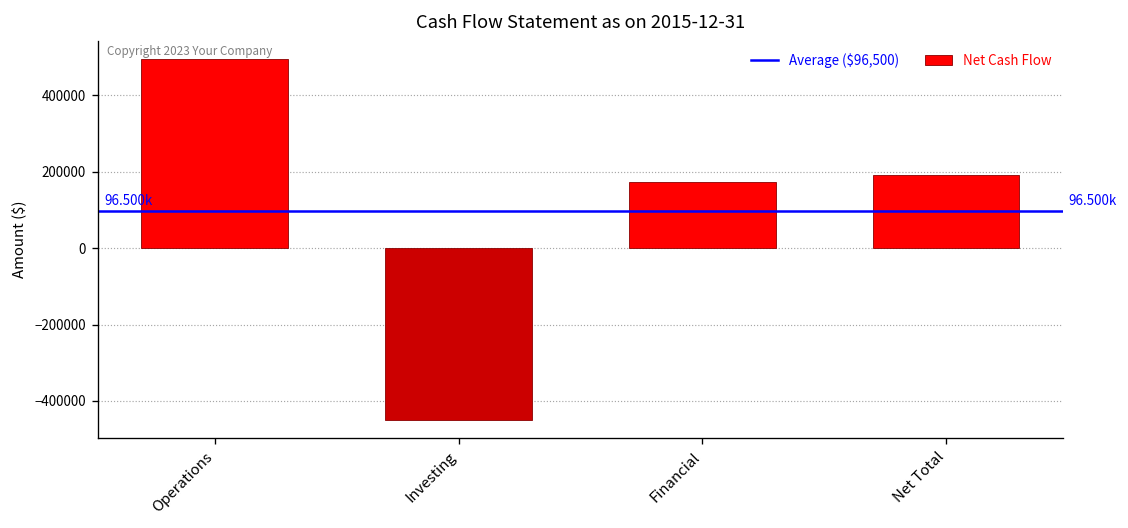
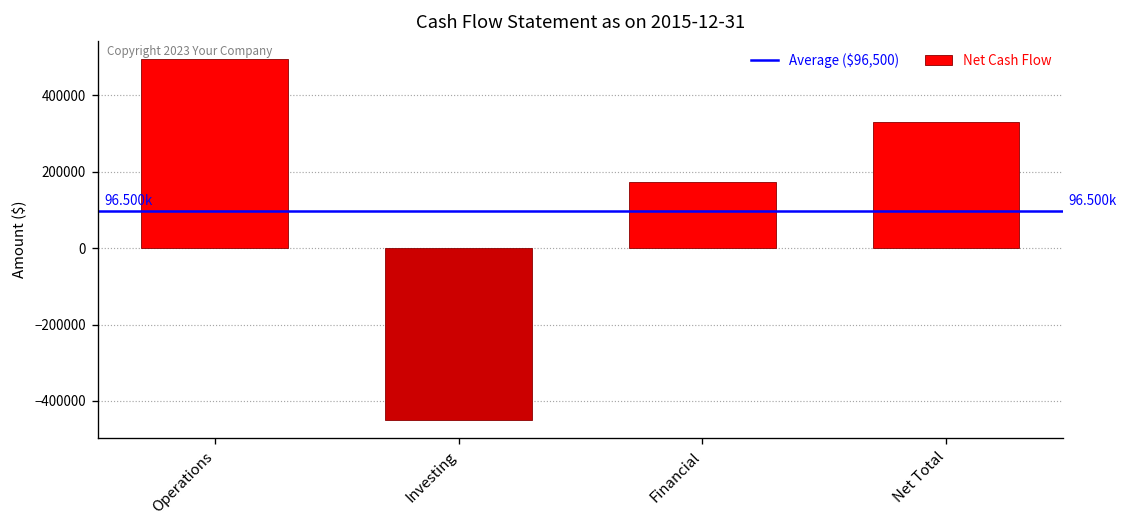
Net Total: 190000 -> 330000
